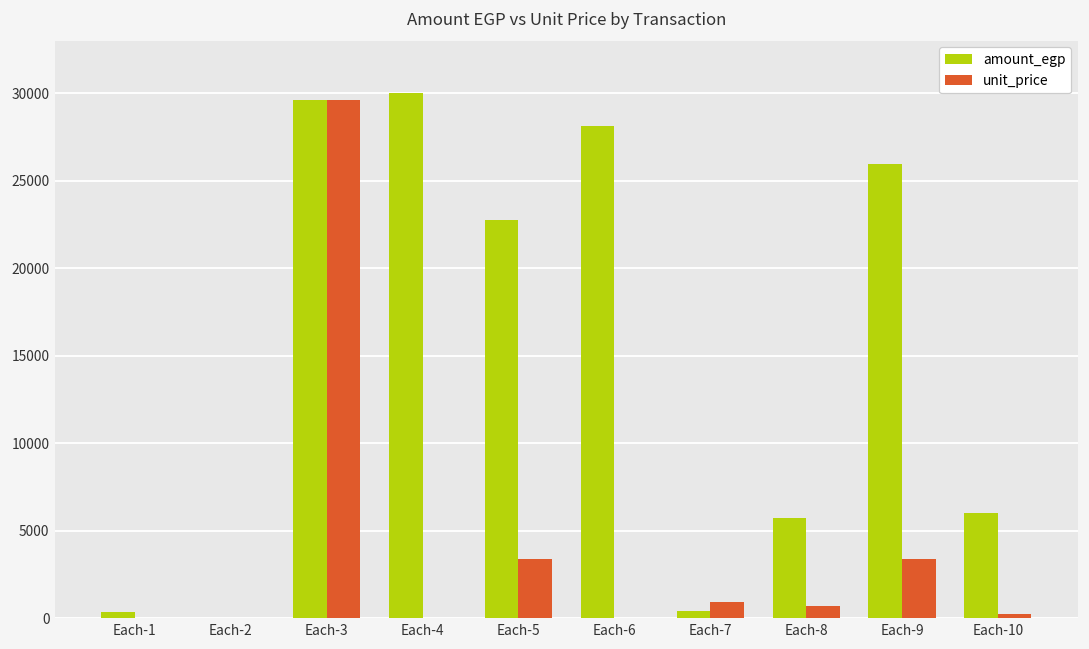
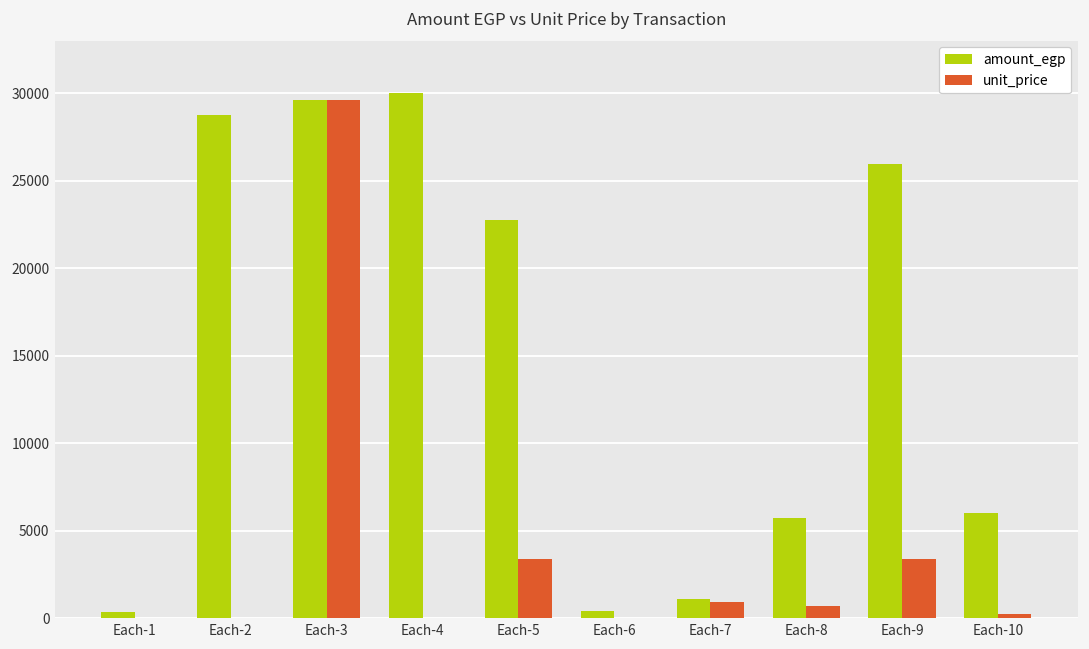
amount_egp, Each-2: 0 -> 28800
amount_egp, Each-6: 28100 -> 400
amount_egp, Each-7: 400 -> 1100
